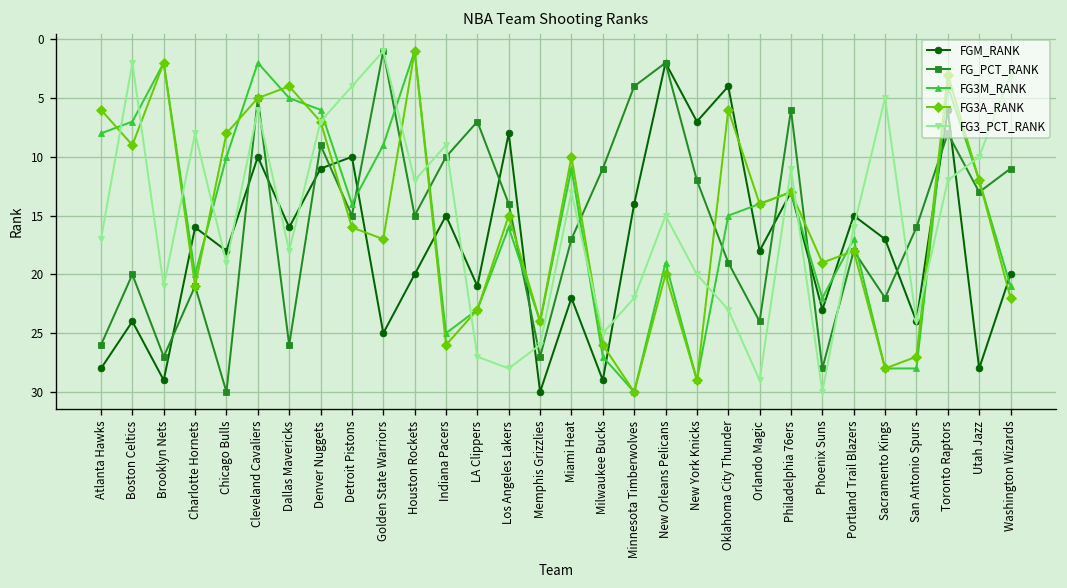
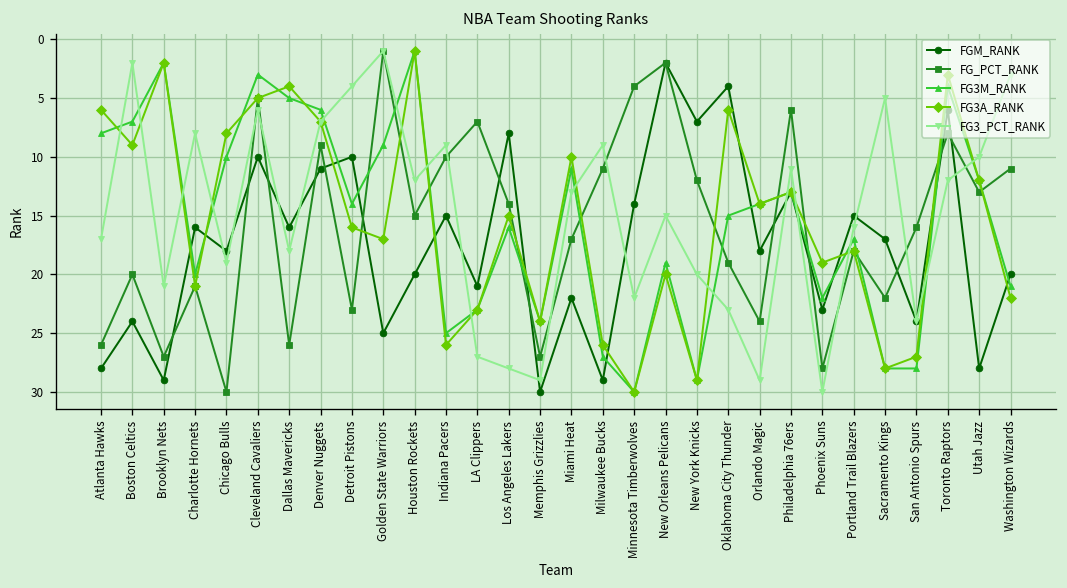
FG3M_RANK, Cleveland Cavaliers: 2 -> 3
FG_PCT_RANK, Detroit Pistons: 15 -> 23
FG3_PCT_RANK, Memphis Grizzlies: 26 -> 29
FG3_PCT_RANK, Milwaukee Bucks: 25 -> 9
